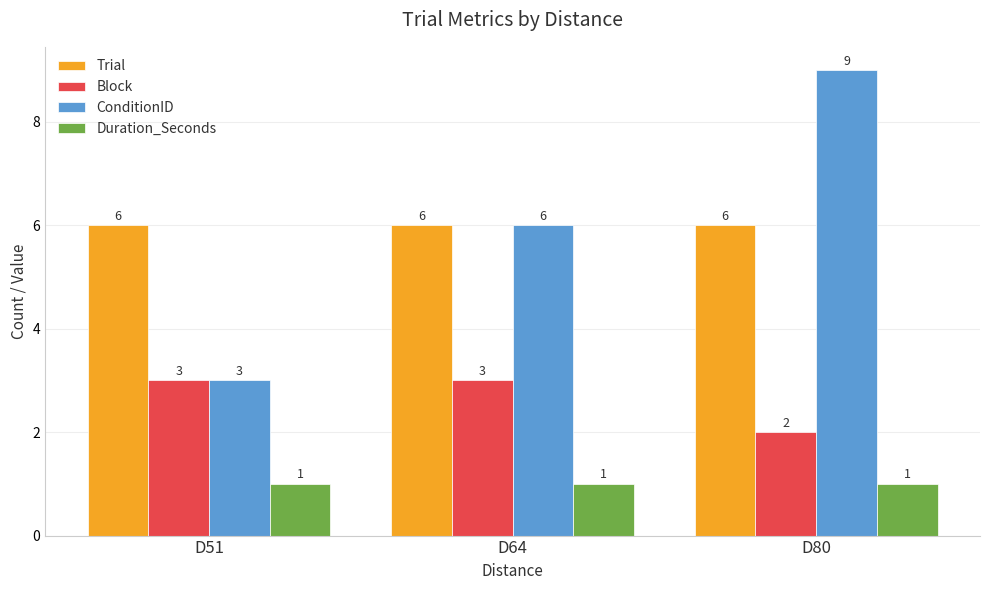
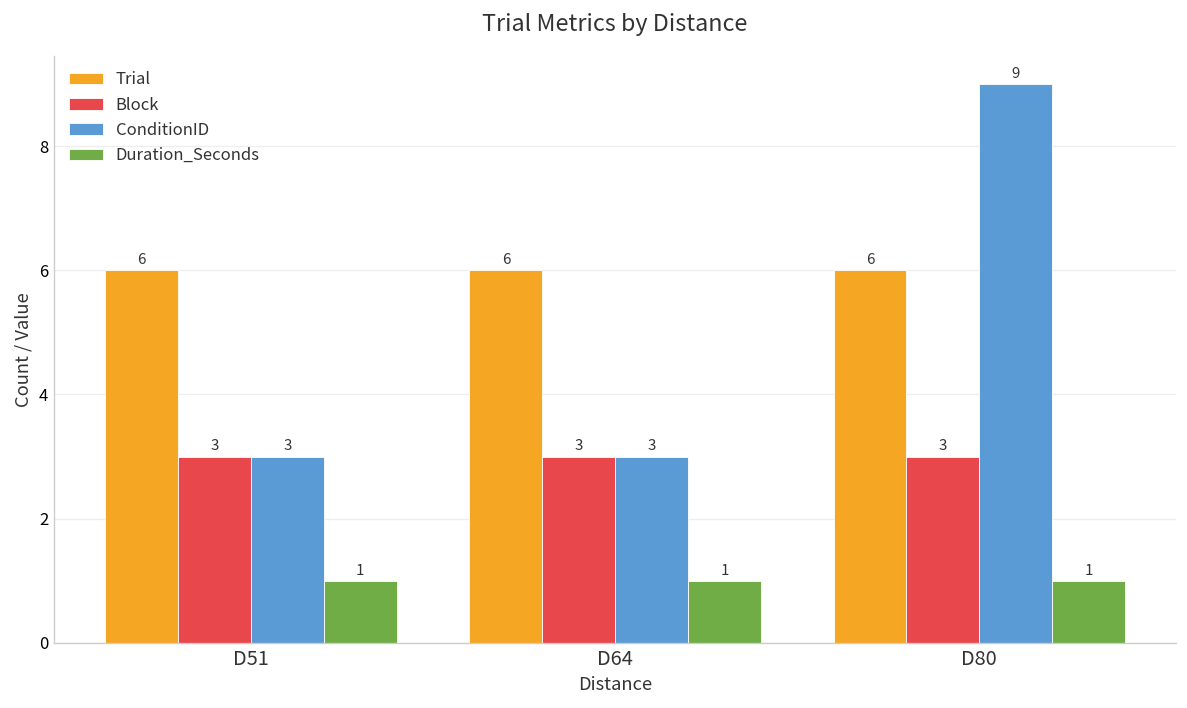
ConditionID, D64: 6 -> 3
Block, D80: 2 -> 3
